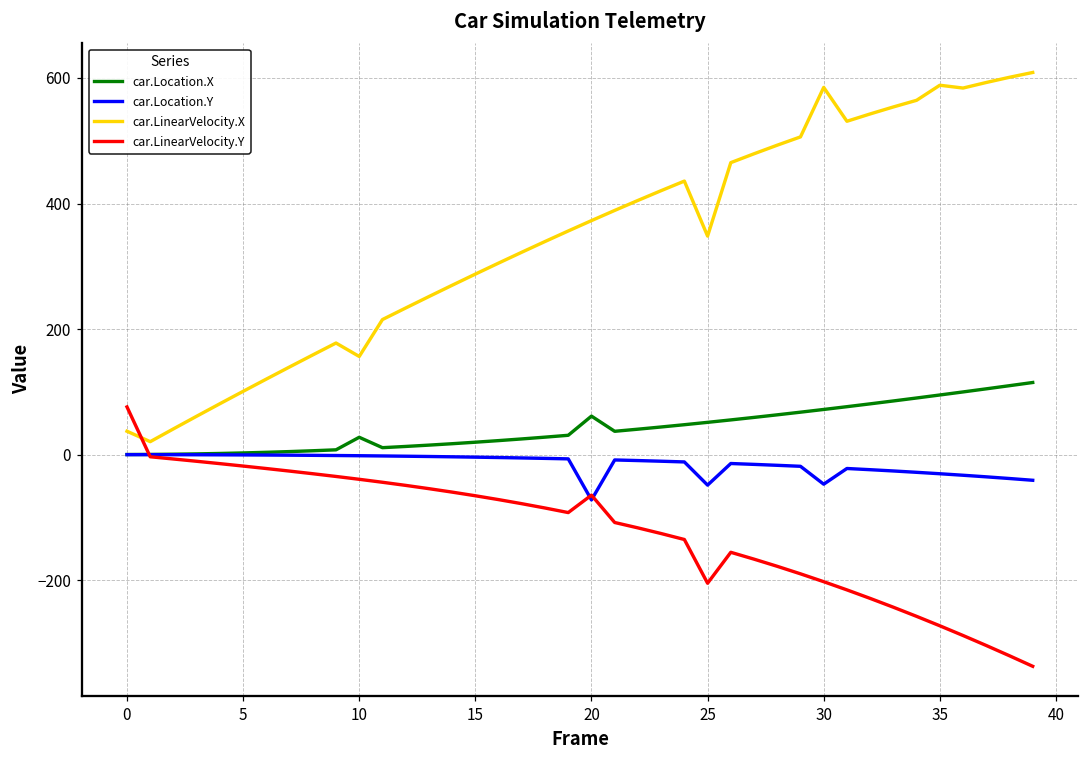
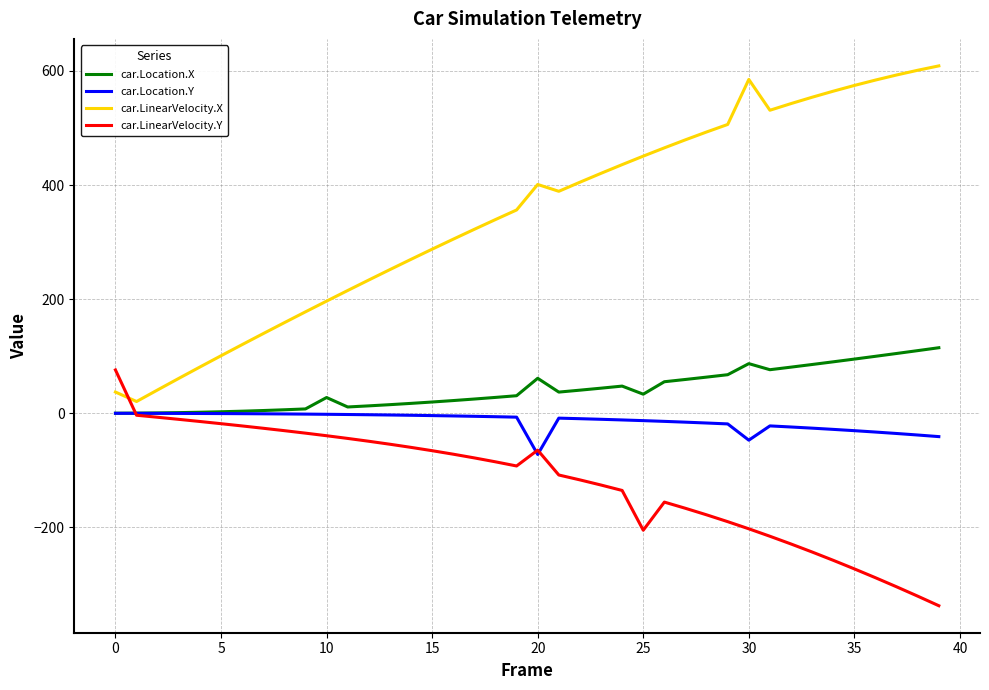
car.LinearVelocity.X, 10: 160 -> 200
car.LinearVelocity.X, 20: 370 -> 400
car.Location.X, 25: 50 -> 30
car.Location.Y, 25: -50 -> -10
car.LinearVelocity.X, 25: 350 -> 450
car.Location.X, 30: 70 -> 90
car.LinearVelocity.X, 35: 590 -> 570
